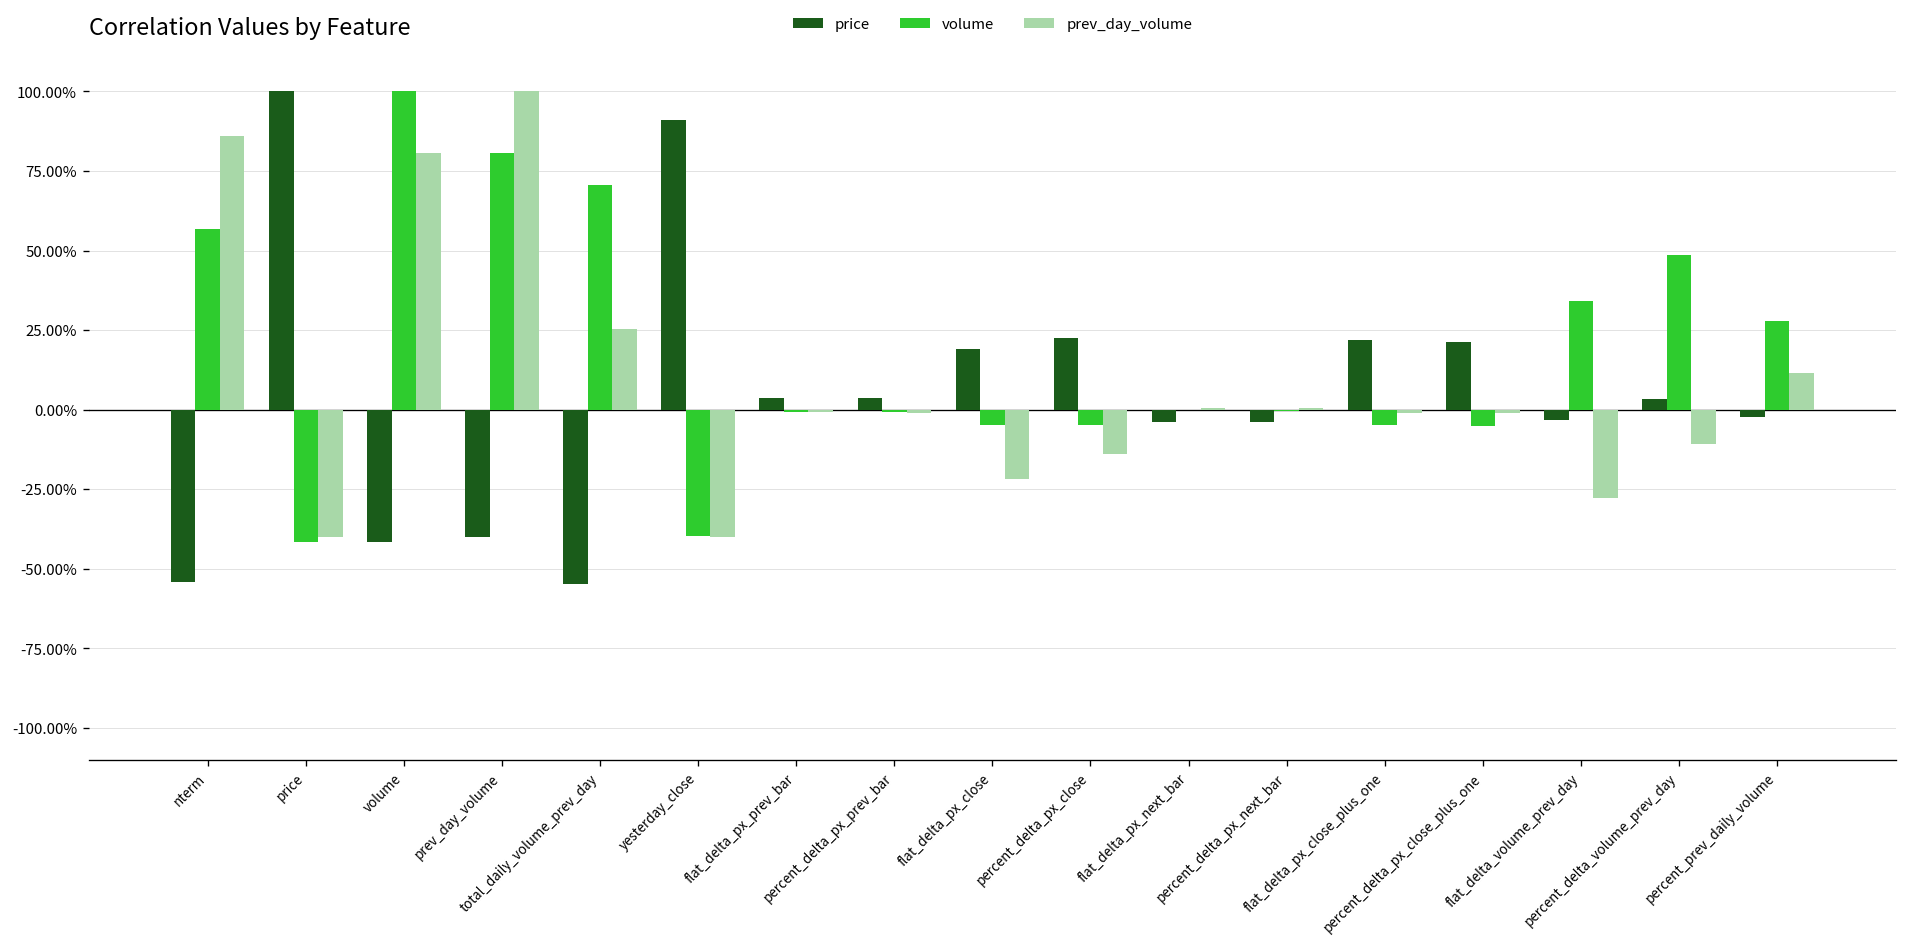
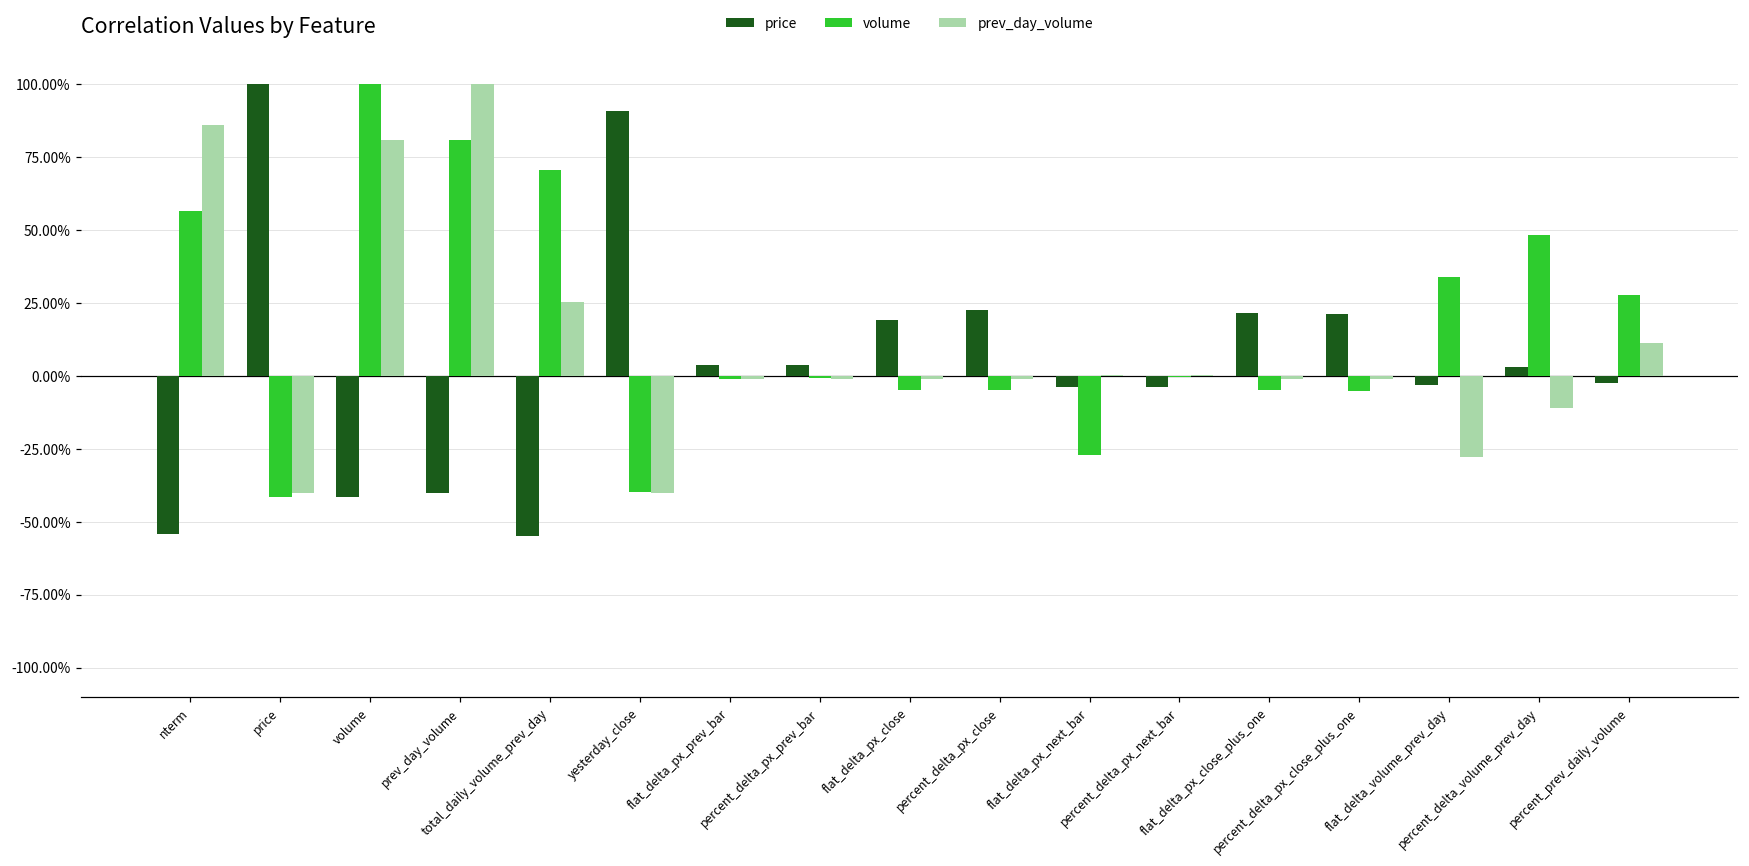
prev_day_volume, flat_delta_px_close: -22% -> -1%
prev_day_volume, percent_delta_px_close: -14% -> -1%
volume, flat_delta_px_next_bar: 0% -> -27%
